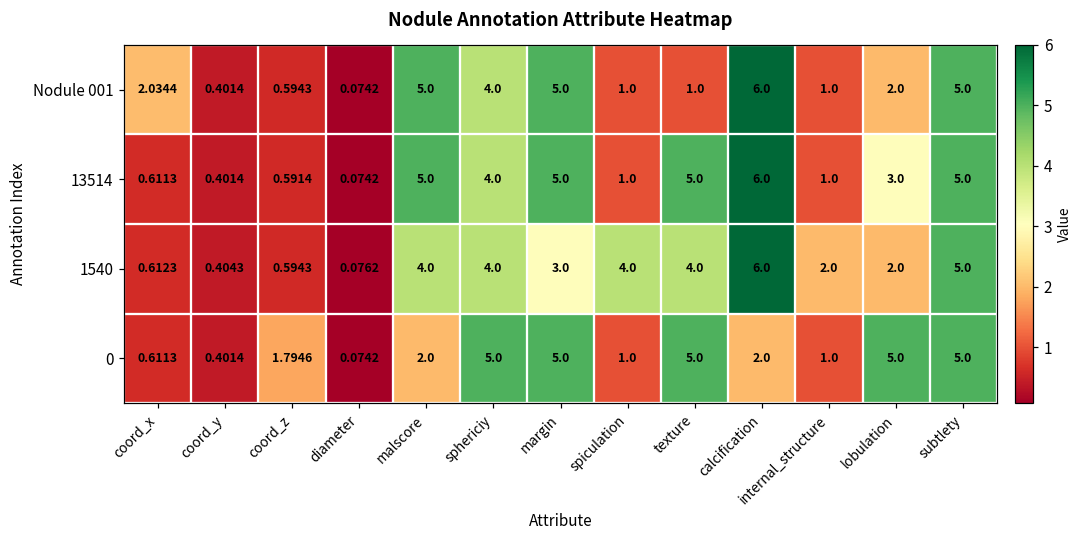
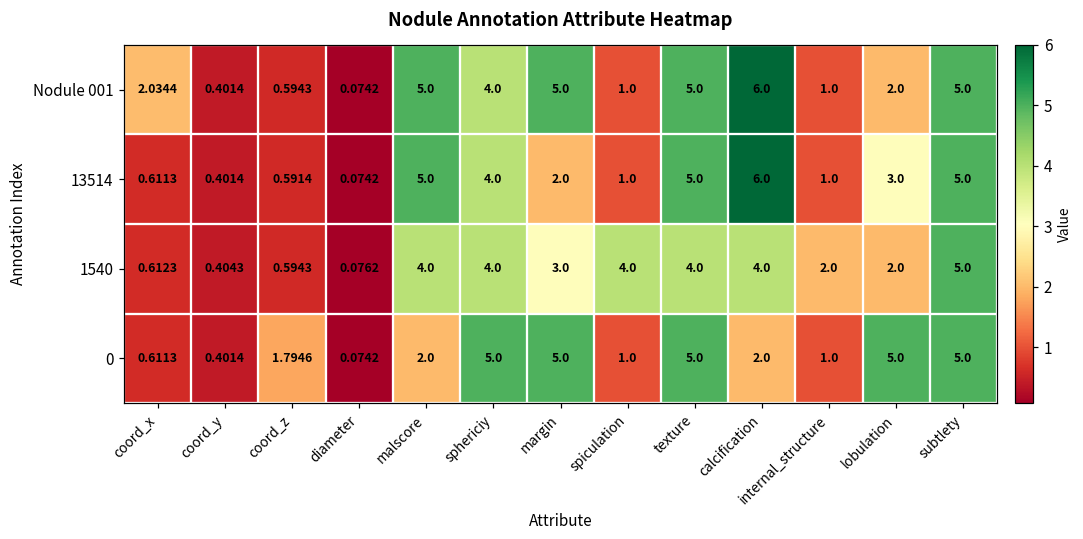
Nodule 001, texture: 1.0 -> 5.0
13514, margin: 5.0 -> 2.0
1540, calcification: 6.0 -> 4.0
